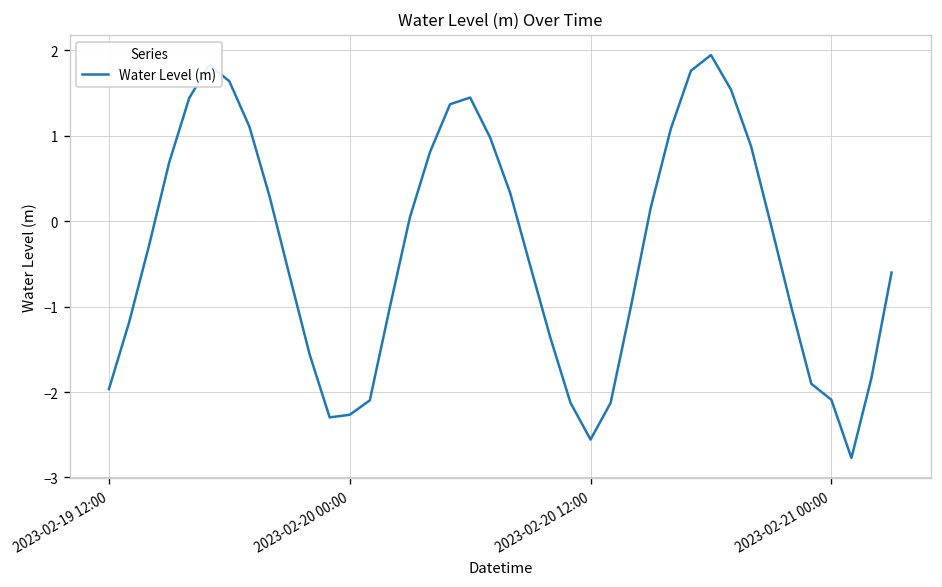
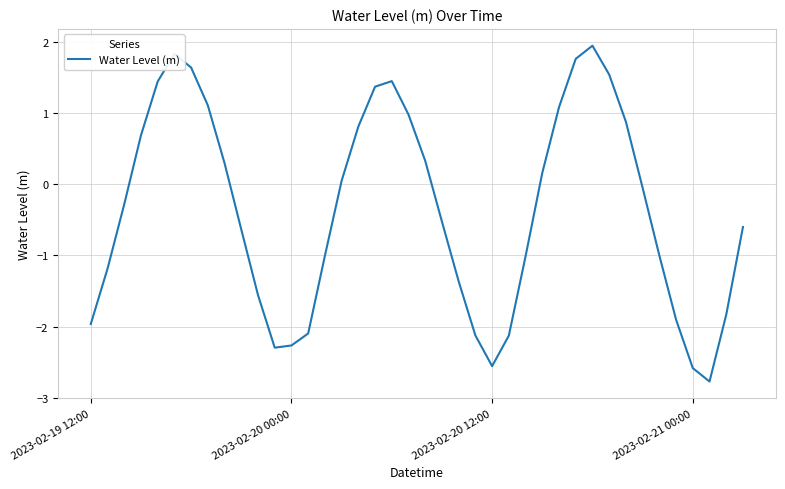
2023-02-21 00:00: -2.1 -> -2.6
